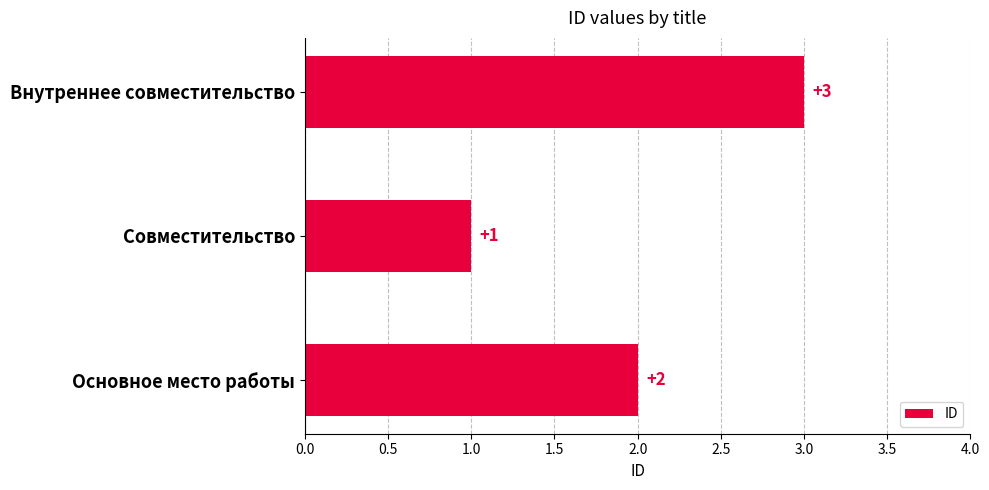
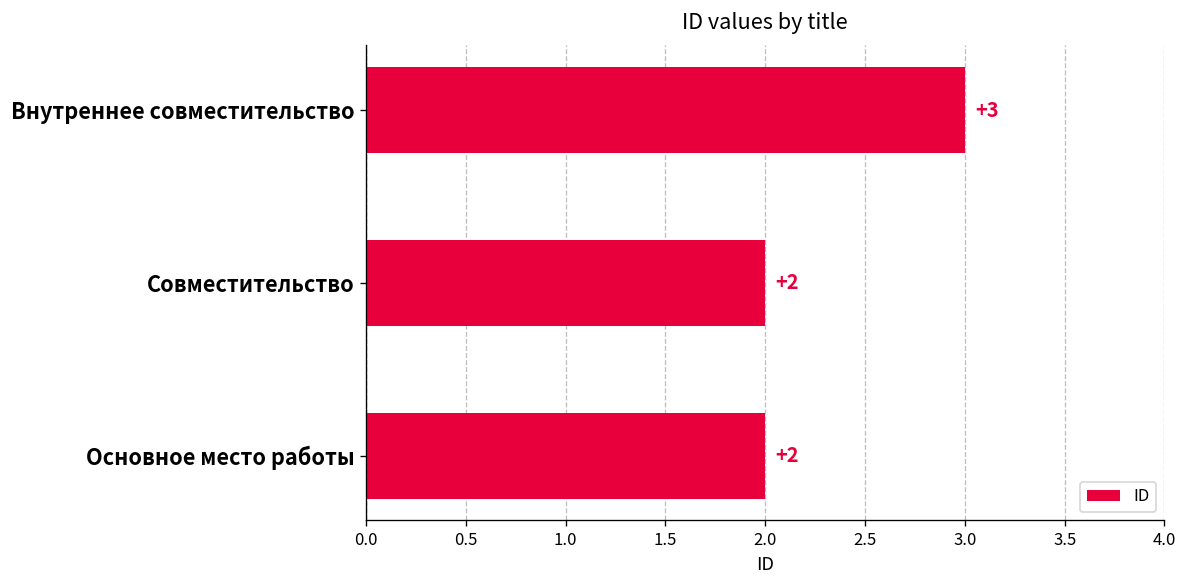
Совместительство: +1 -> +2
